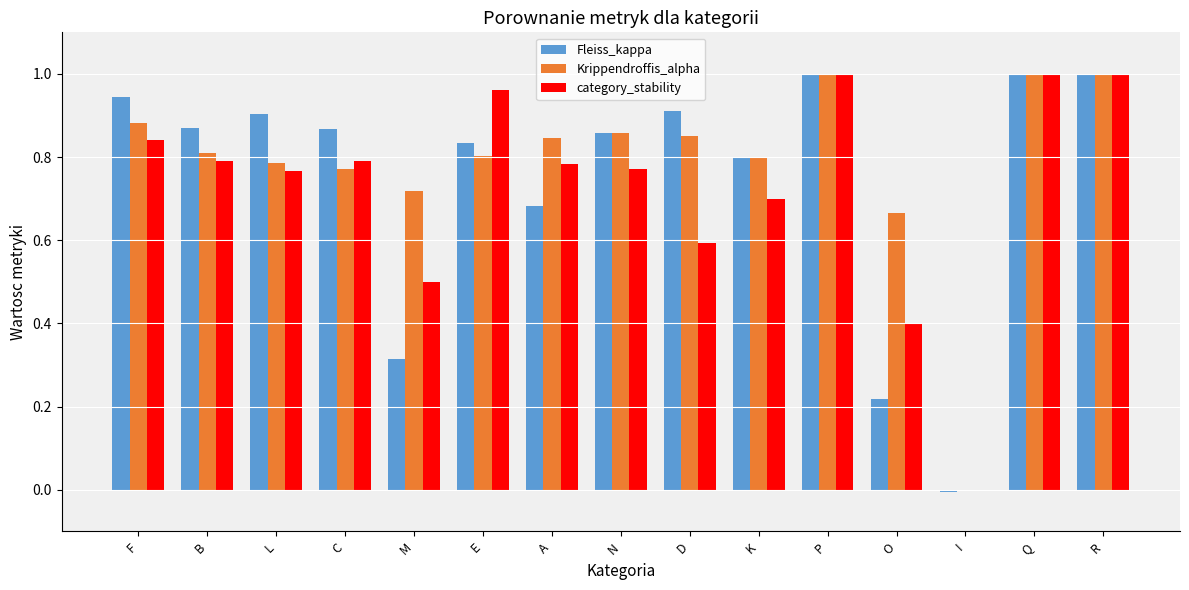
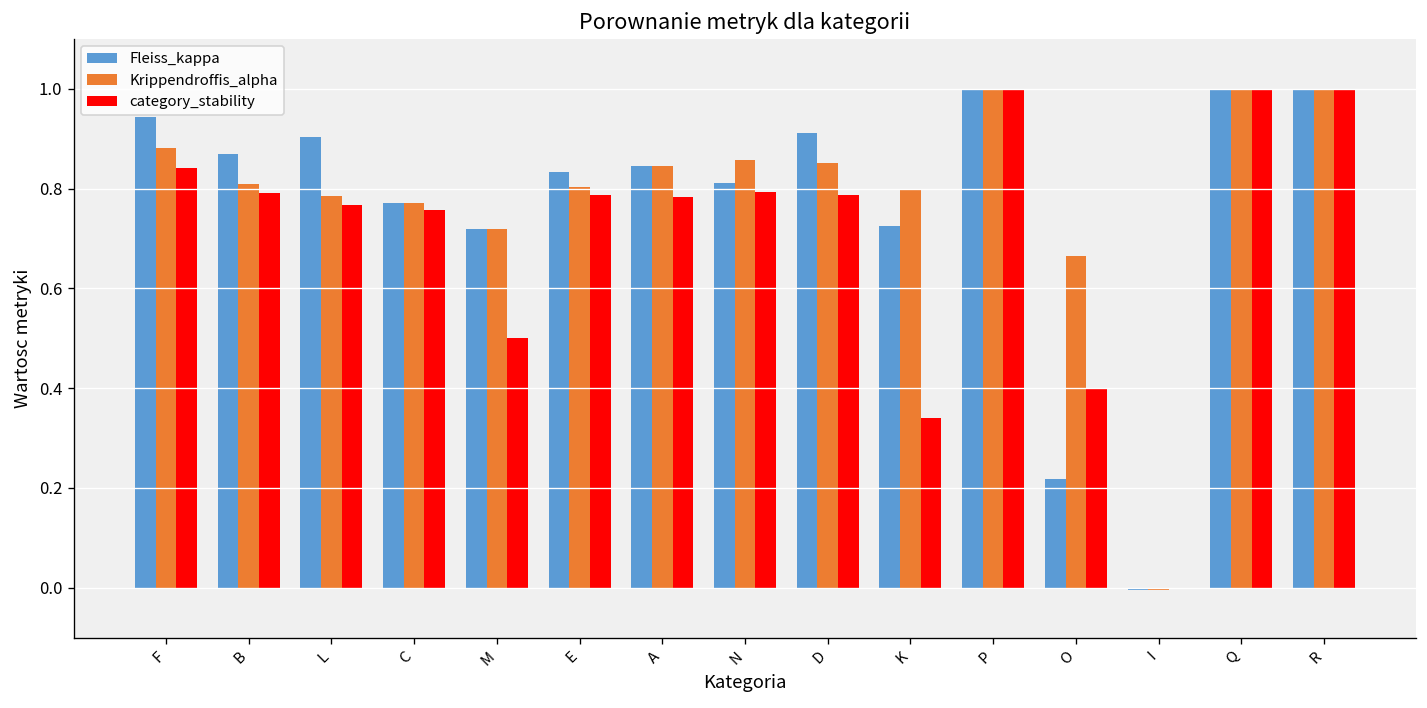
Fleiss_kappa, C: 0.87 -> 0.77
category_stability, C: 0.79 -> 0.76
Fleiss_kappa, M: 0.31 -> 0.72
category_stability, E: 0.96 -> 0.79
Fleiss_kappa, A: 0.68 -> 0.84
Fleiss_kappa, N: 0.86 -> 0.81
category_stability, N: 0.77 -> 0.79
category_stability, D: 0.59 -> 0.79
Fleiss_kappa, K: 0.80 -> 0.73
category_stability, K: 0.70 -> 0.34
